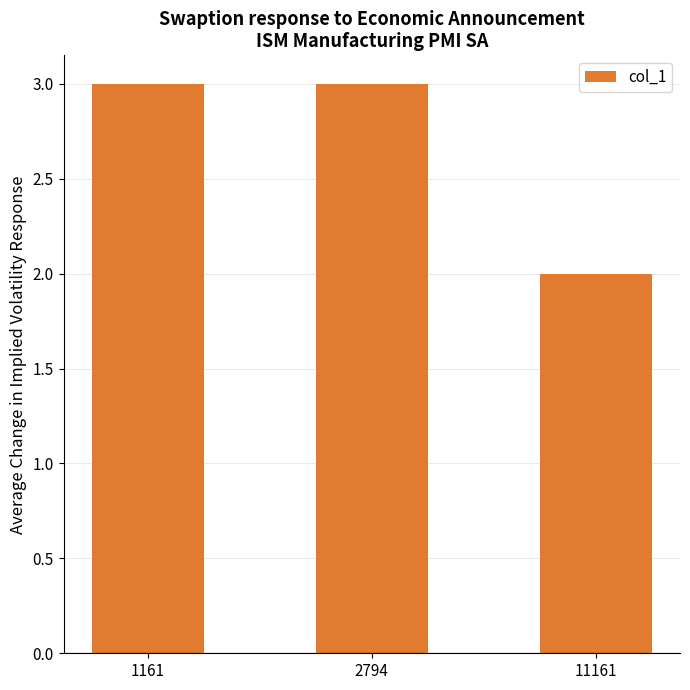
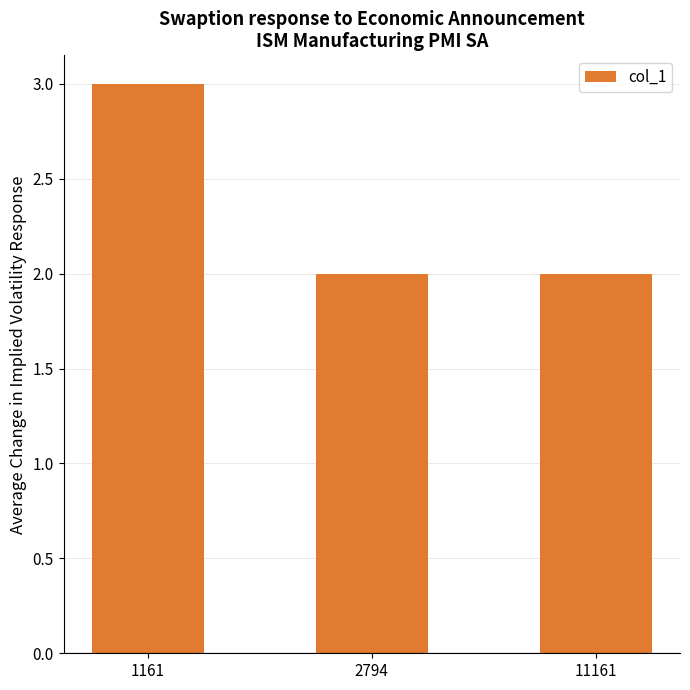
2794: 3 -> 2
